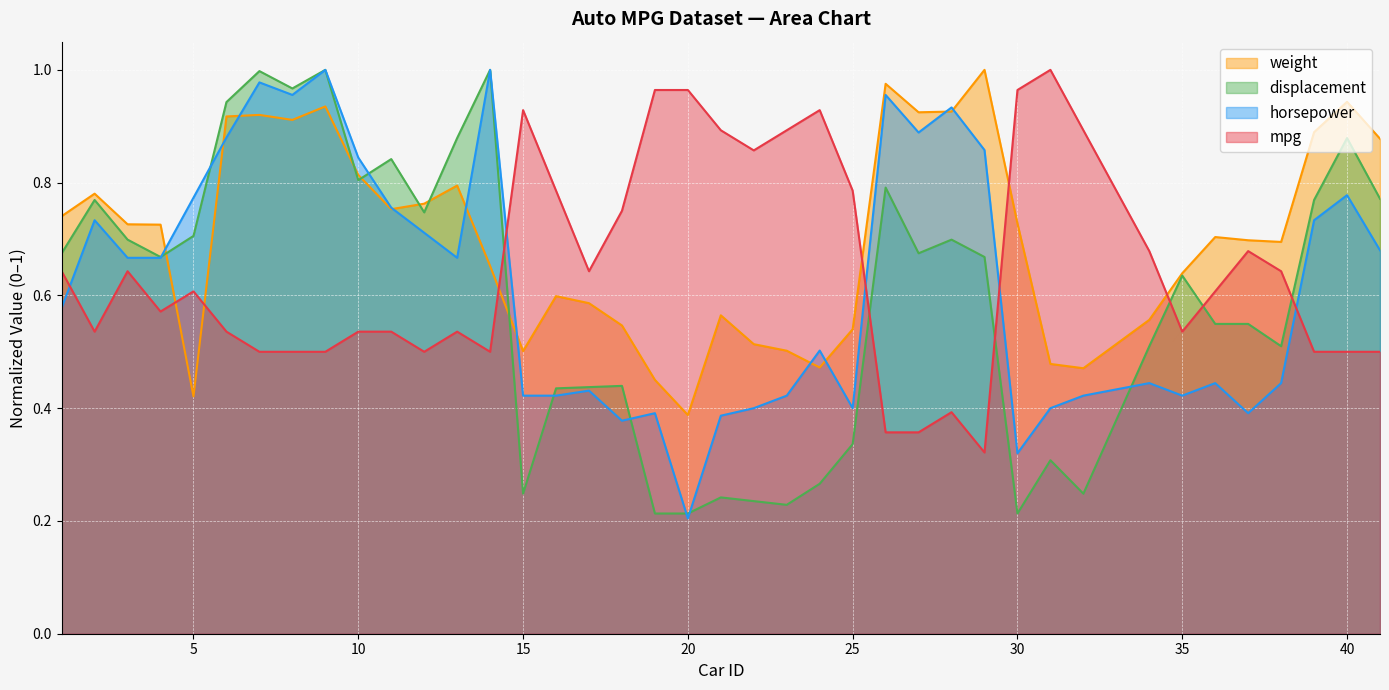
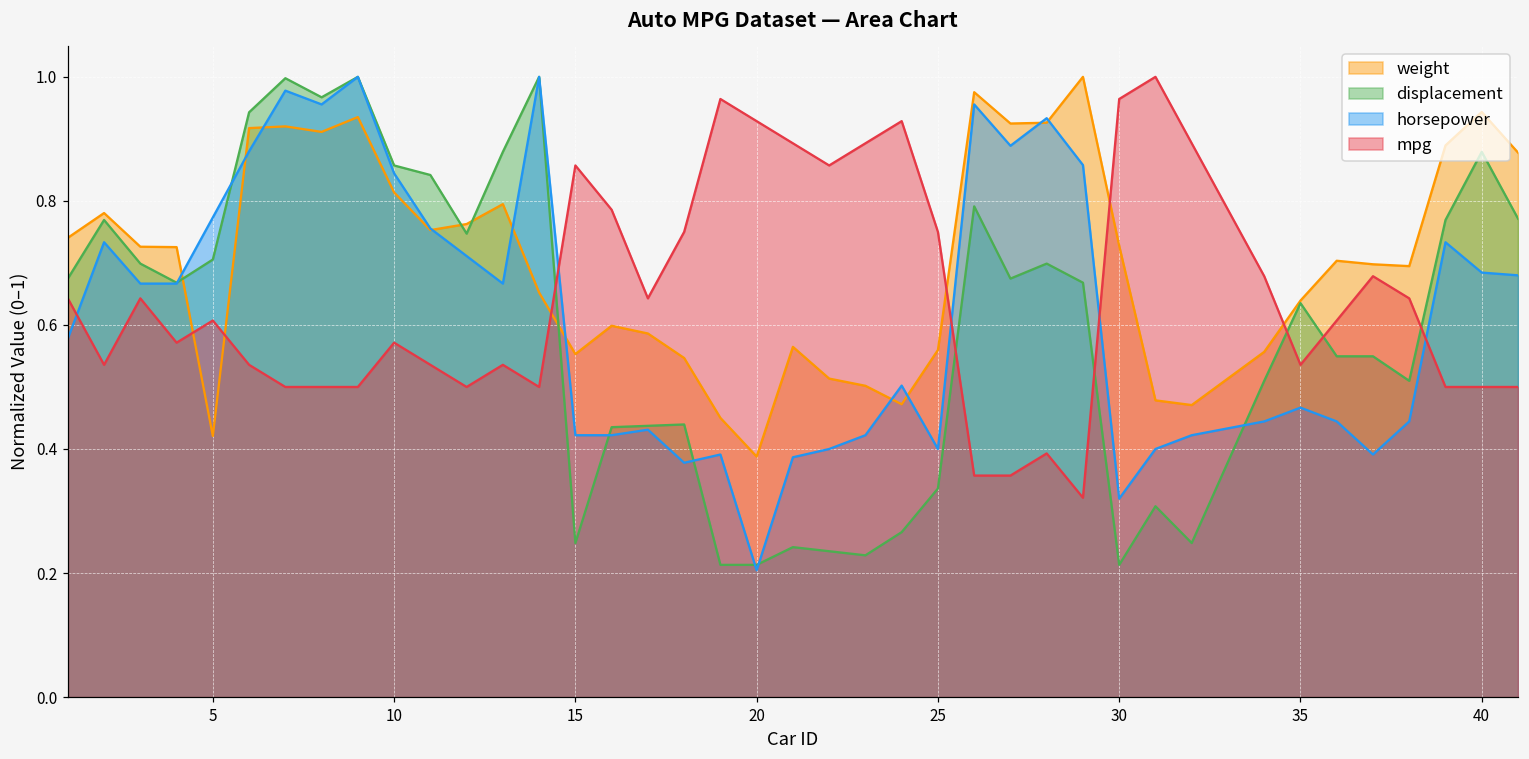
displacement, 10: 0.80 -> 0.86
mpg, 10: 0.54 -> 0.57
weight, 15: 0.50 -> 0.55
mpg, 15: 0.93 -> 0.86
mpg, 20: 0.96 -> 0.93
weight, 25: 0.54 -> 0.56
mpg, 25: 0.79 -> 0.75
horsepower, 35: 0.42 -> 0.47
horsepower, 40: 0.78 -> 0.68
